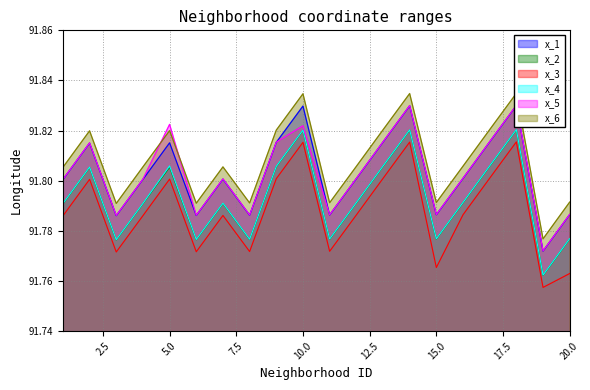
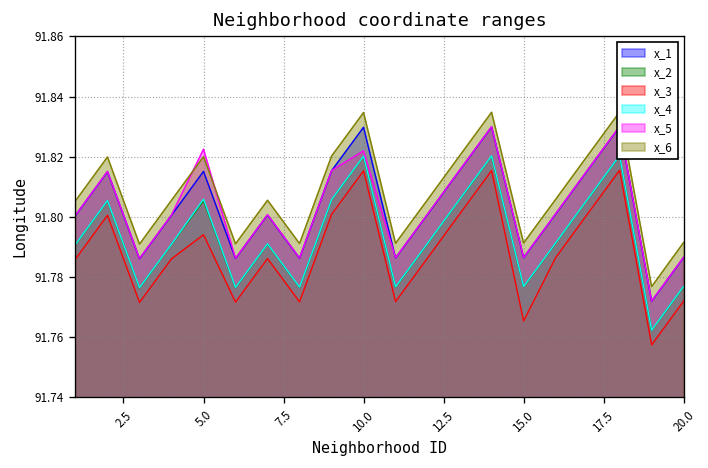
x_3, 5.0: 91.801 -> 91.794
x_3, 20.0: 91.763 -> 91.772
